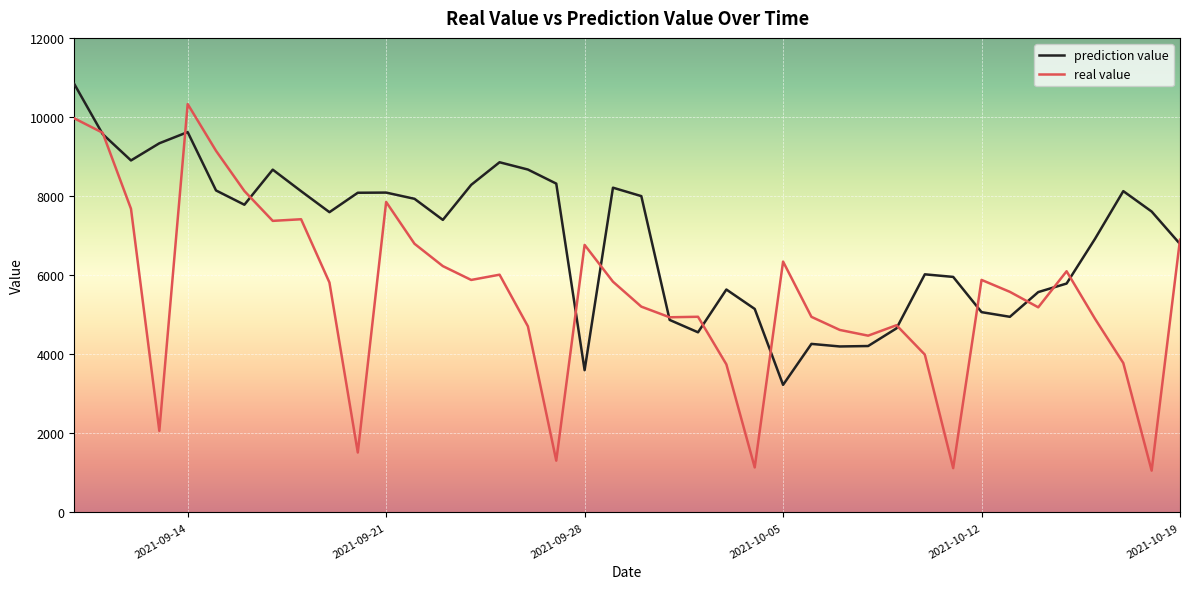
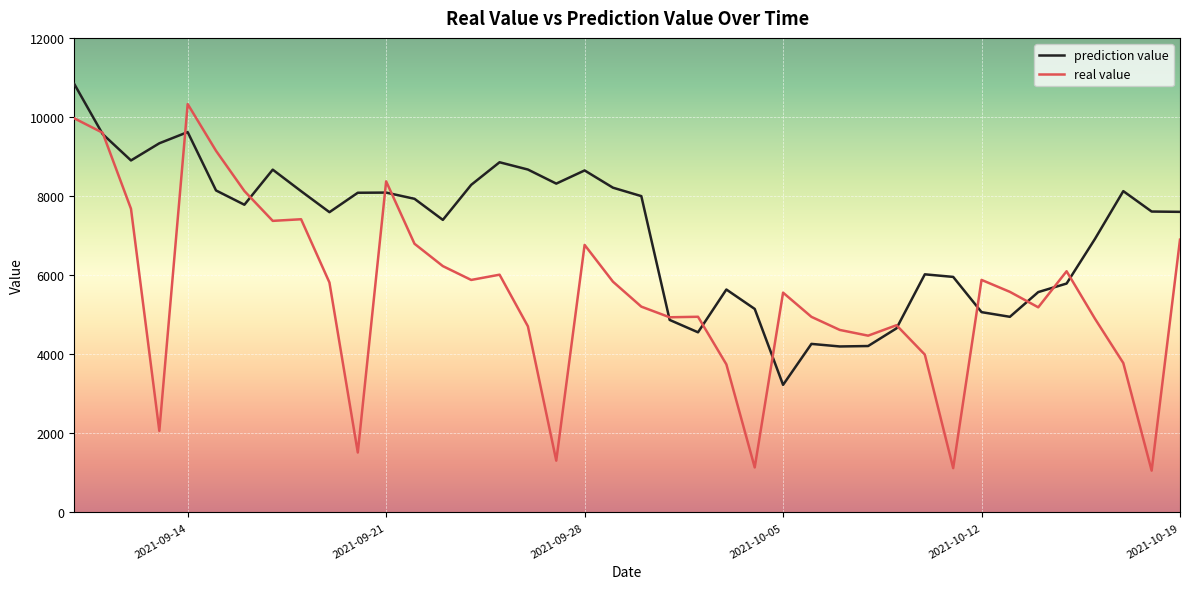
real value, 2021-09-21: 7900 -> 8400
prediction value, 2021-09-28: 3600 -> 8600
real value, 2021-10-05: 6300 -> 5600
prediction value, 2021-10-19: 6800 -> 7600
